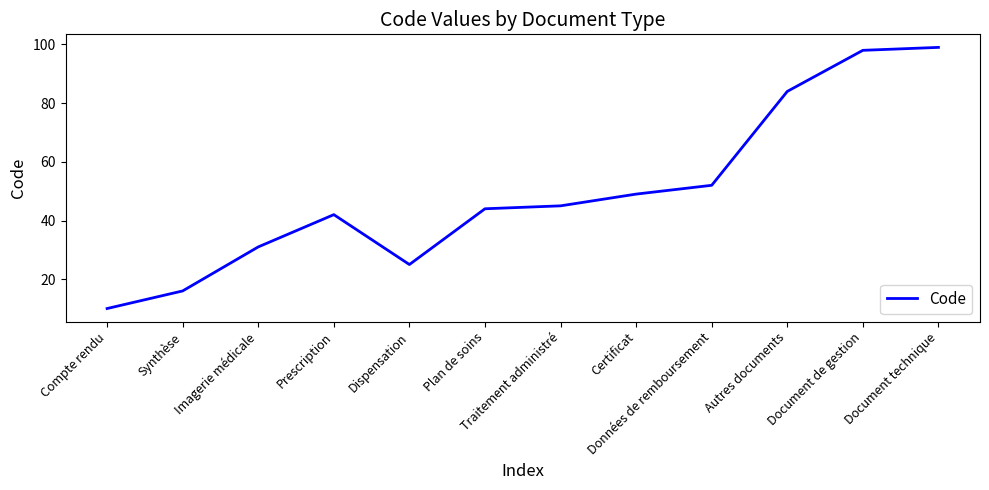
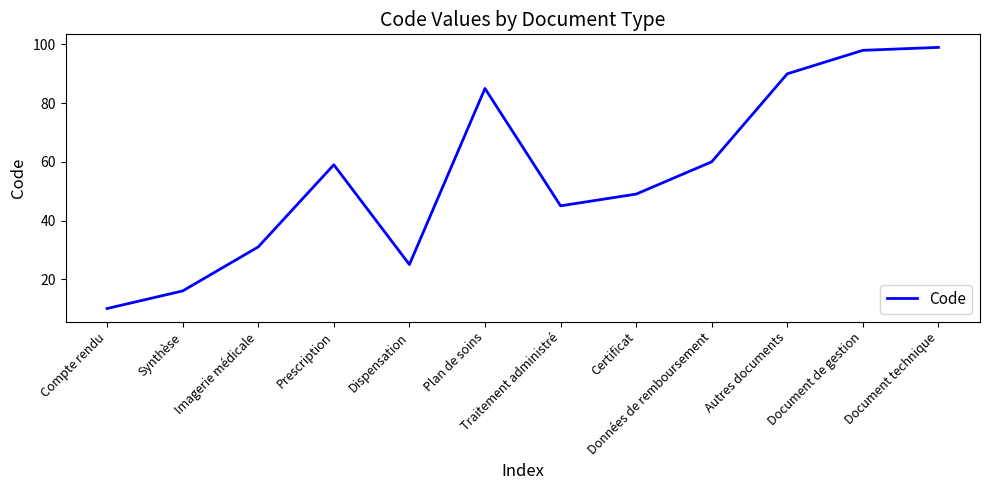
Prescription: 42 -> 59
Plan de soins: 44 -> 85
Données de remboursement: 52 -> 60
Autres documents: 84 -> 90
